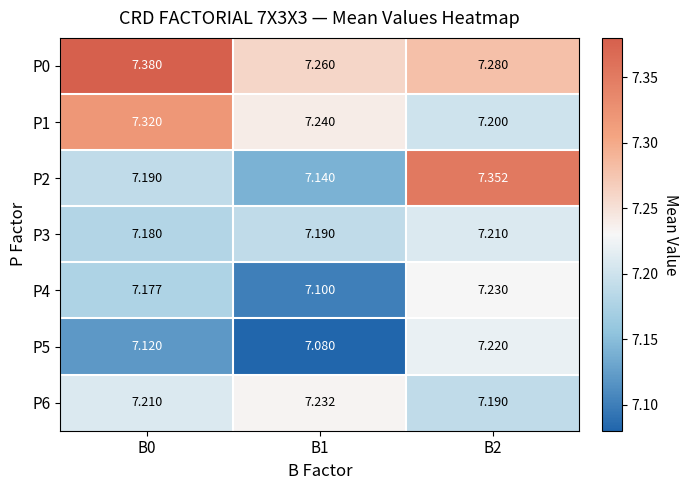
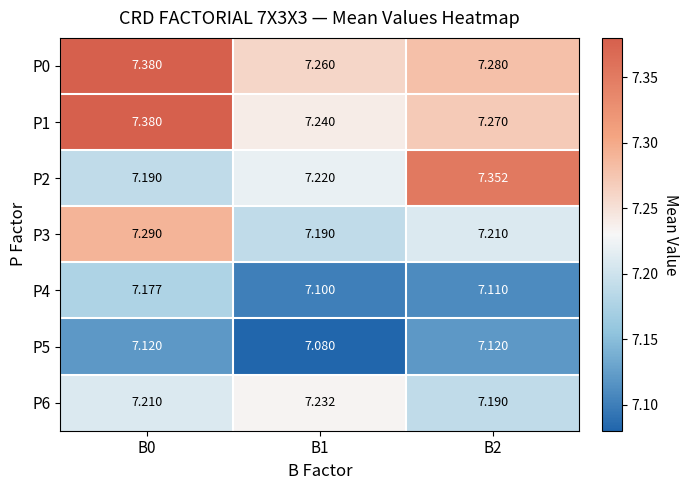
P1, B0: 7.320 -> 7.380
P1, B2: 7.200 -> 7.270
P2, B1: 7.140 -> 7.220
P3, B0: 7.180 -> 7.290
P4, B2: 7.230 -> 7.110
P5, B2: 7.220 -> 7.120
